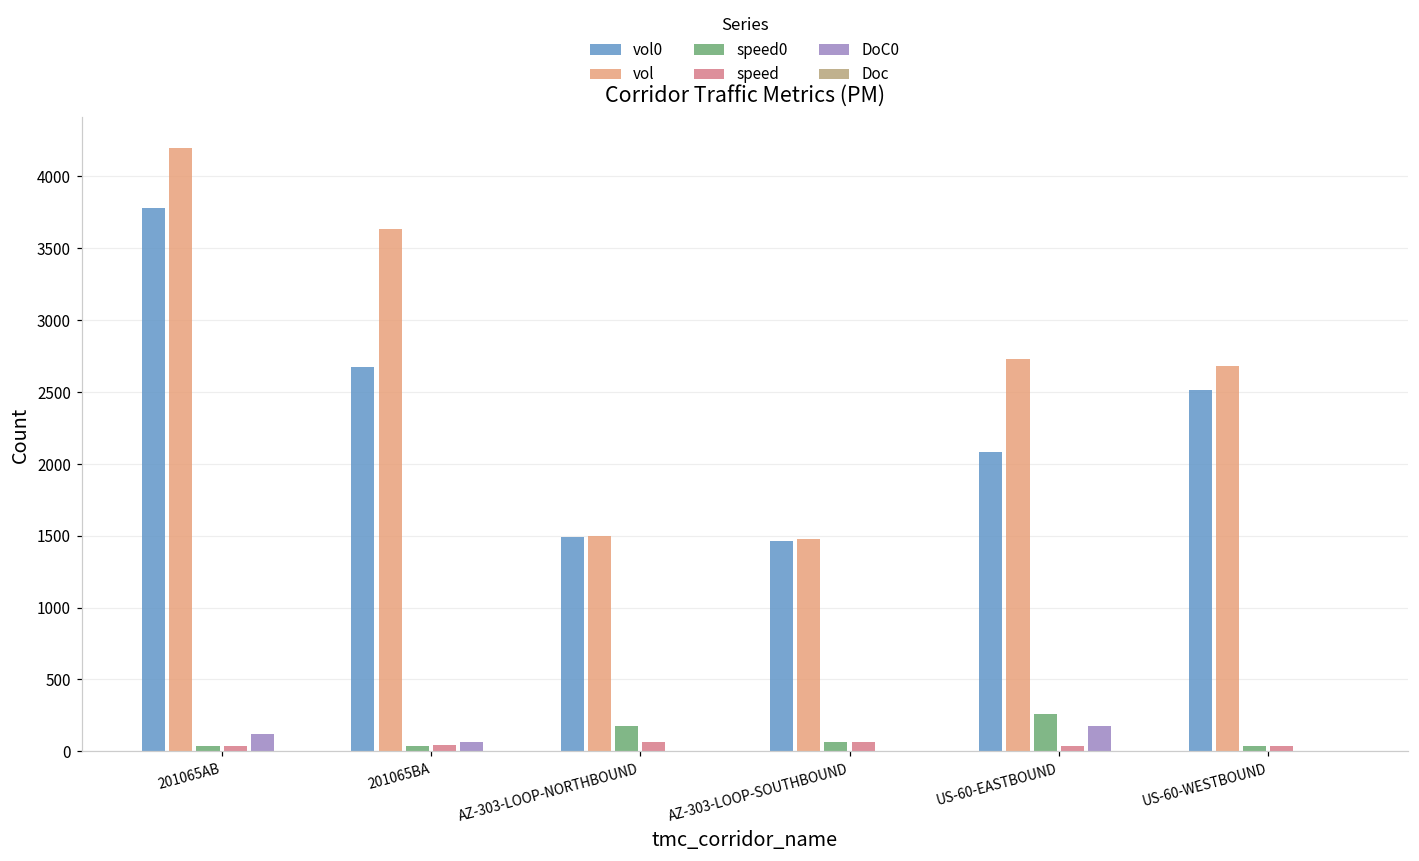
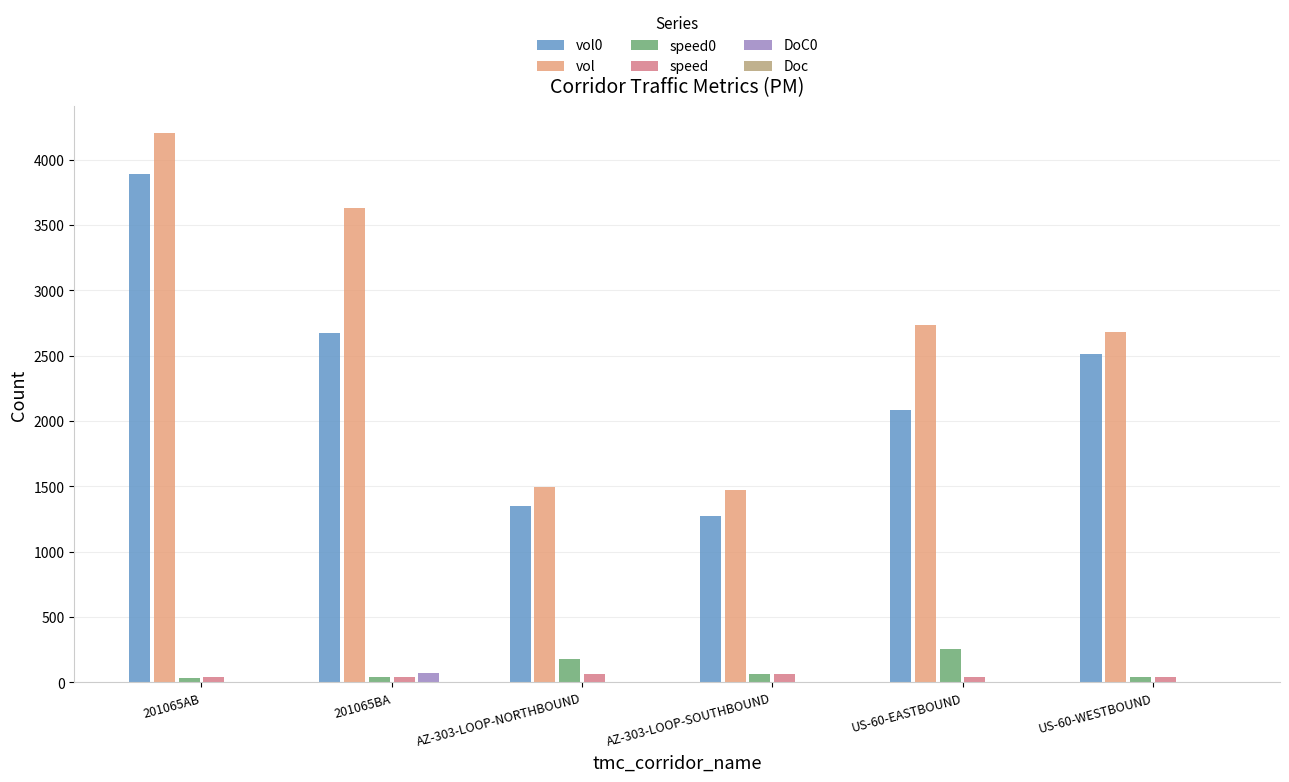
vol0, 201065AB: 3780 -> 3890
DoC0, 201065AB: 120 -> 0
vol0, AZ-303-LOOP-NORTHBOUND: 1490 -> 1350
vol0, AZ-303-LOOP-SOUTHBOUND: 1470 -> 1270
DoC0, US-60-EASTBOUND: 180 -> 0
